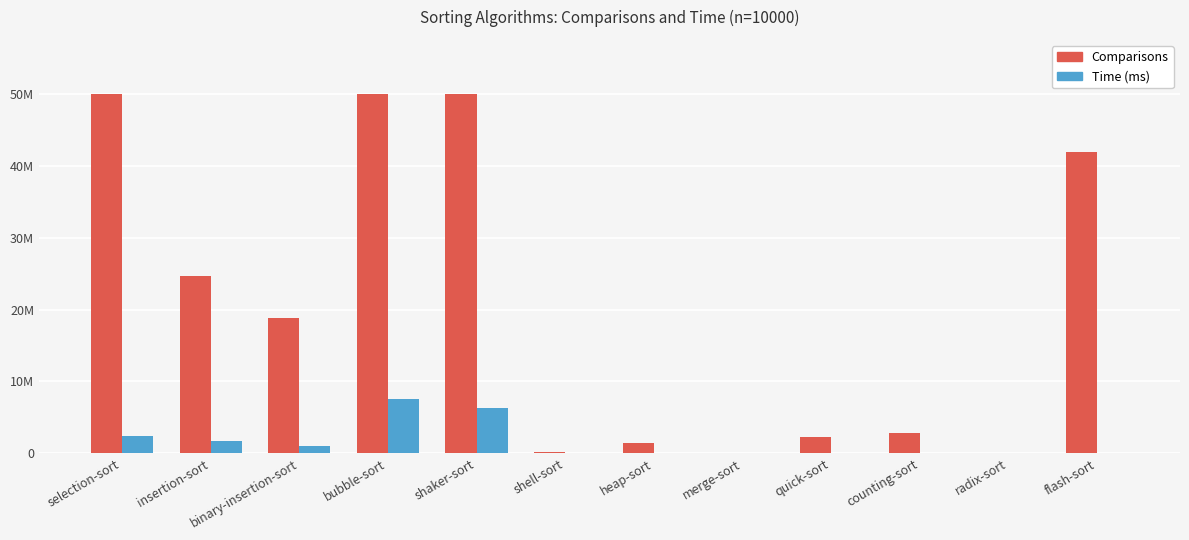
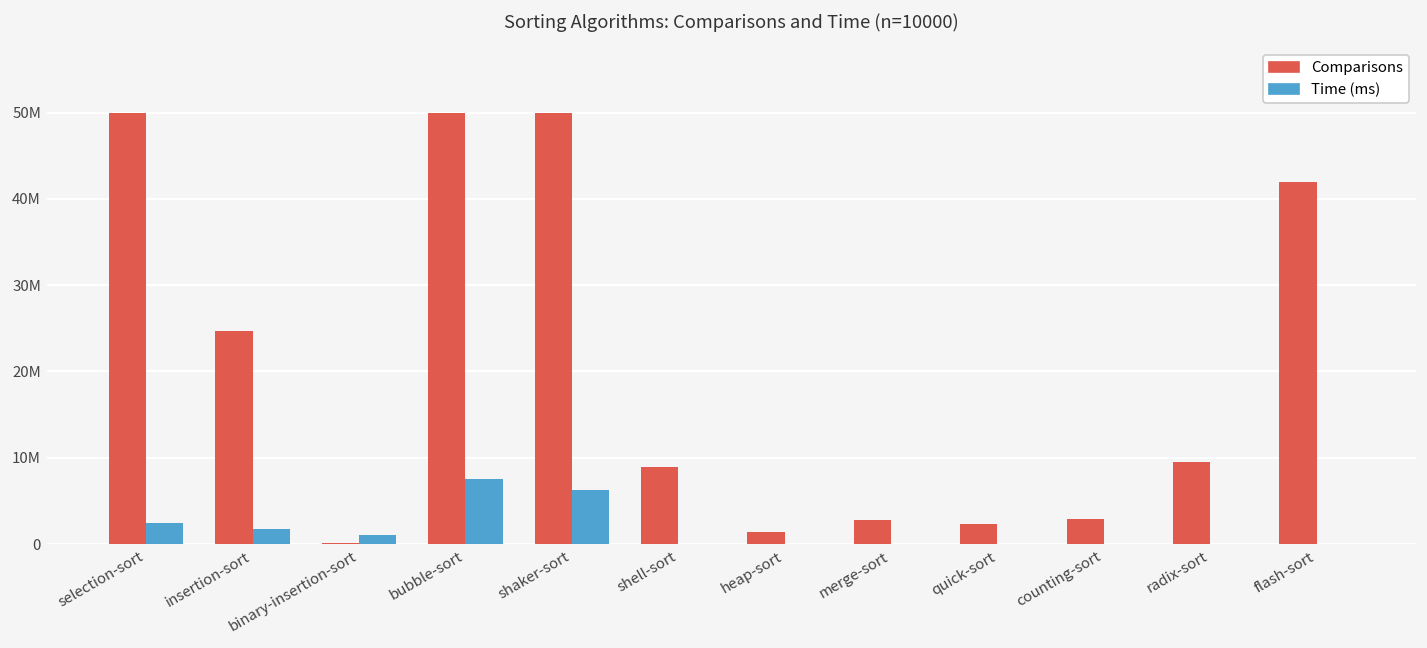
Comparisons, binary-insertion-sort: 19000000 -> 0
Comparisons, shell-sort: 0 -> 9000000
Comparisons, merge-sort: 0 -> 3000000
Comparisons, radix-sort: 0 -> 10000000
